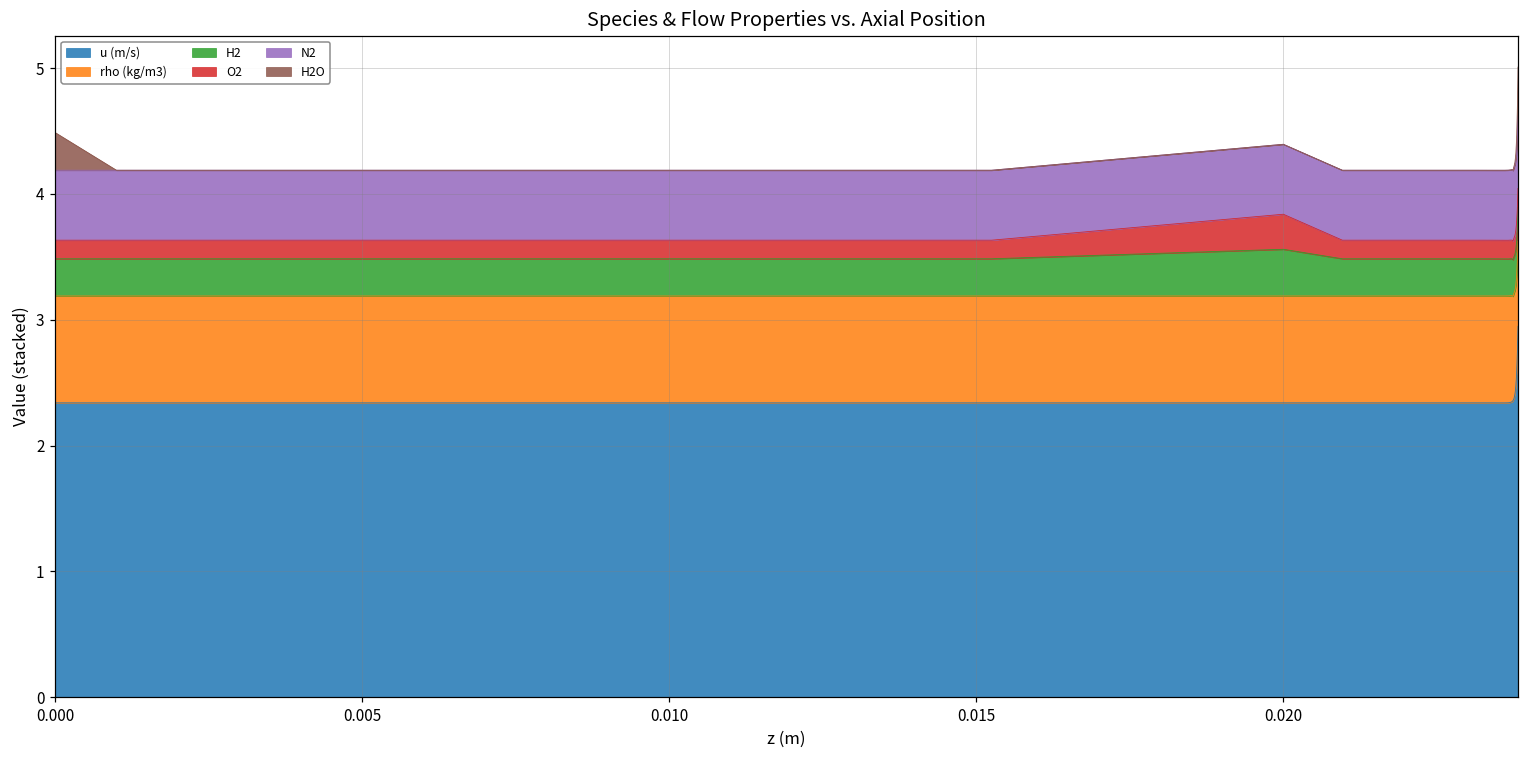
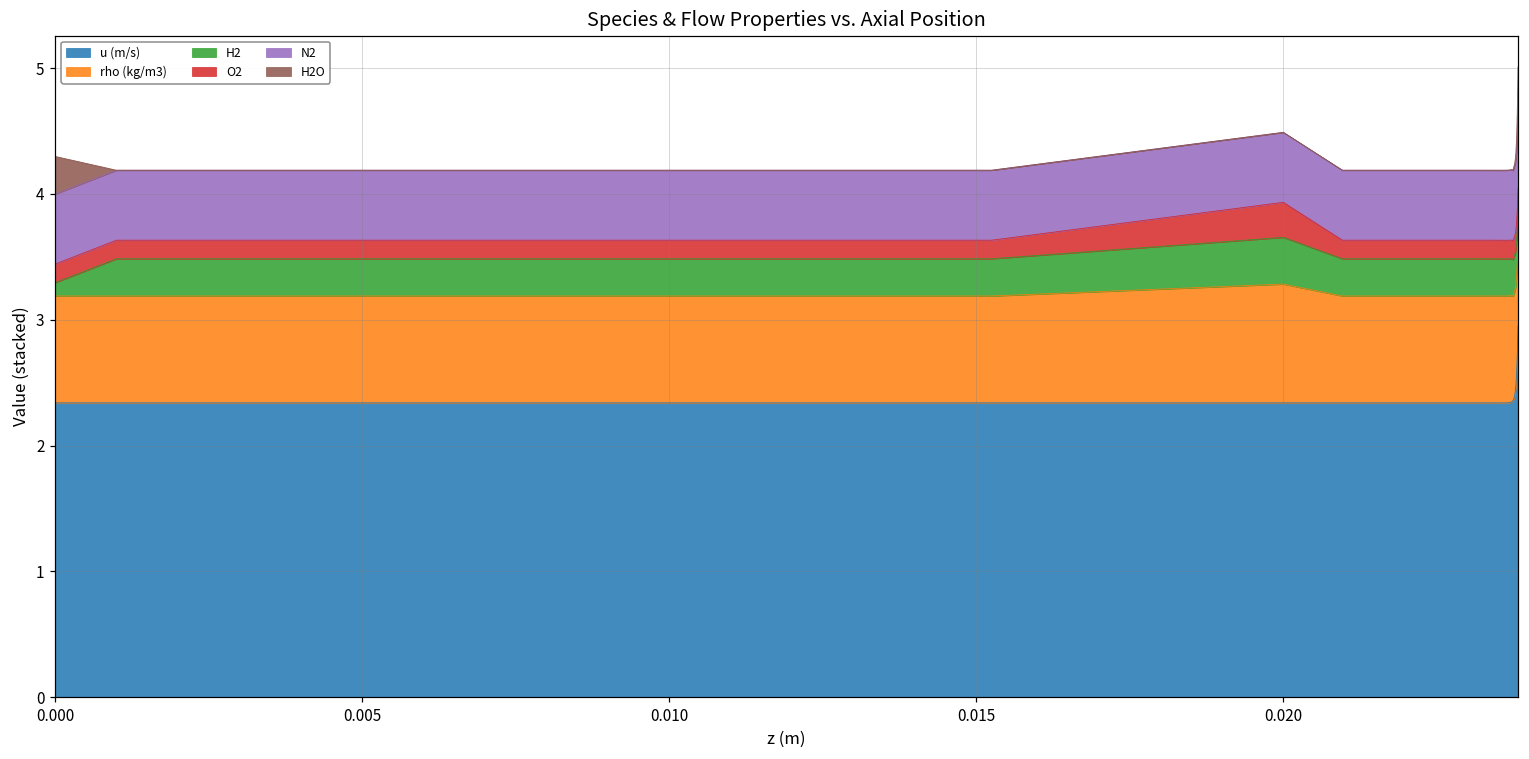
H2, 0.000: 0.30 -> 0.11
rho (kg/m3), 0.020: 0.85 -> 0.94
